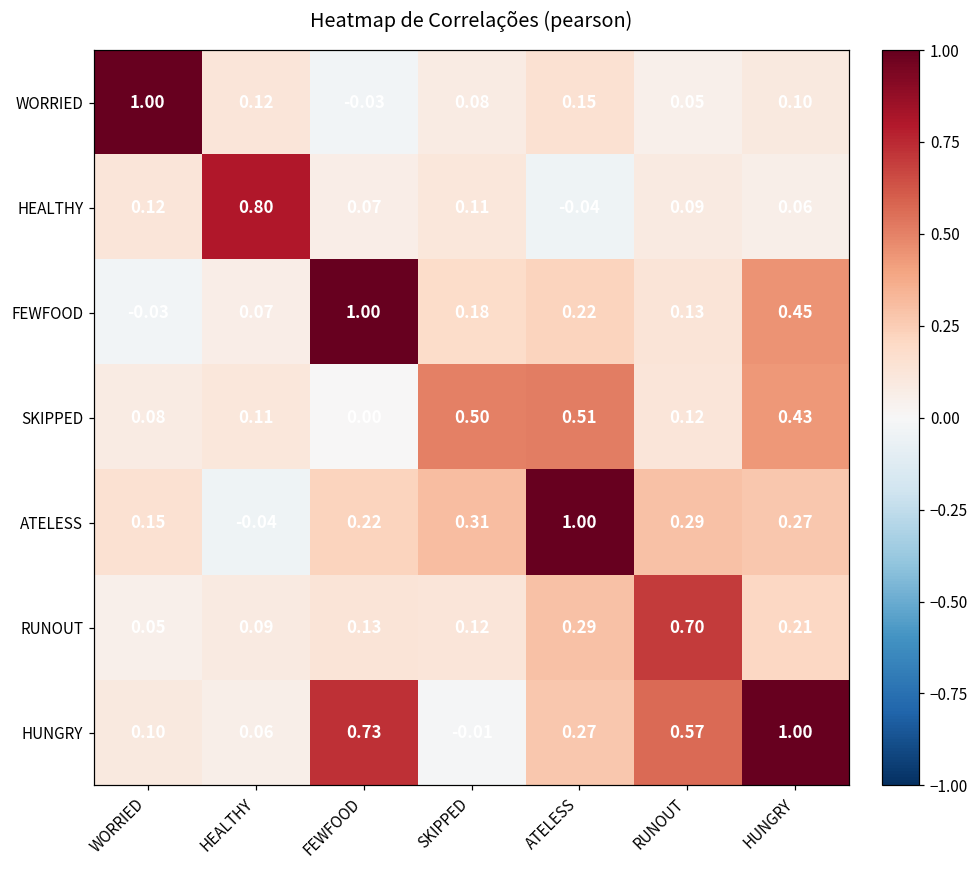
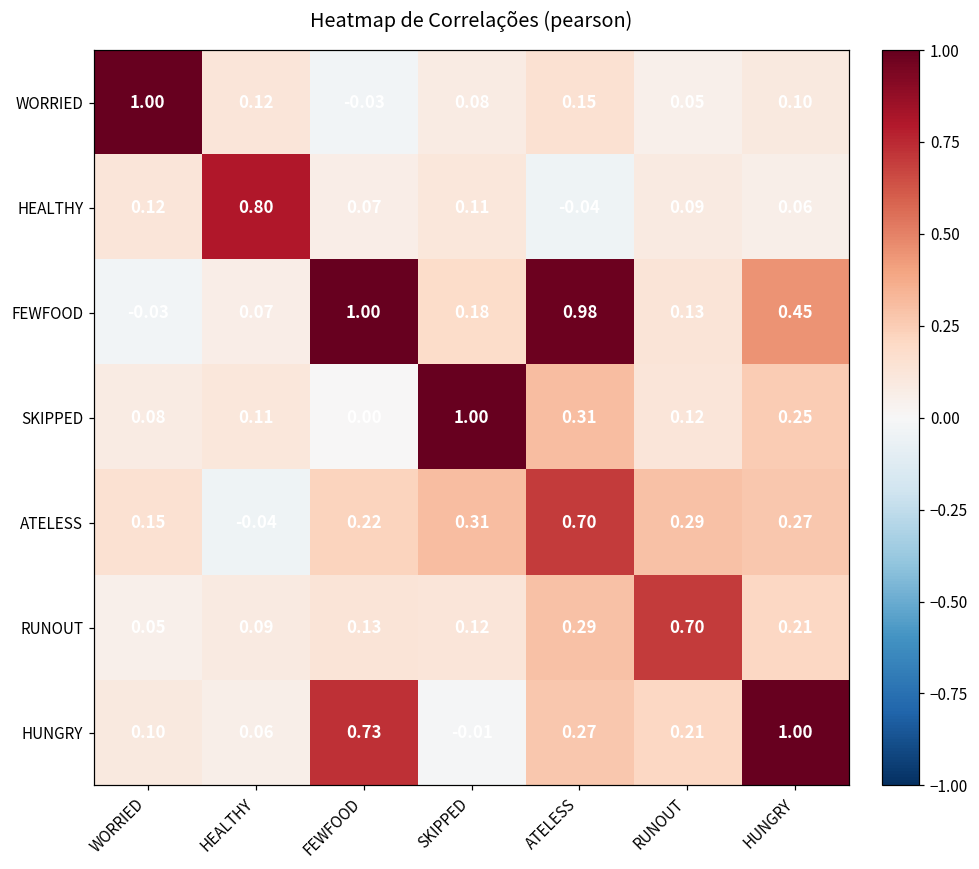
FEWFOOD, ATELESS: 0.22 -> 0.98
SKIPPED, SKIPPED: 0.50 -> 1.00
SKIPPED, ATELESS: 0.51 -> 0.31
SKIPPED, HUNGRY: 0.43 -> 0.25
ATELESS, ATELESS: 1.00 -> 0.70
HUNGRY, RUNOUT: 0.57 -> 0.21
